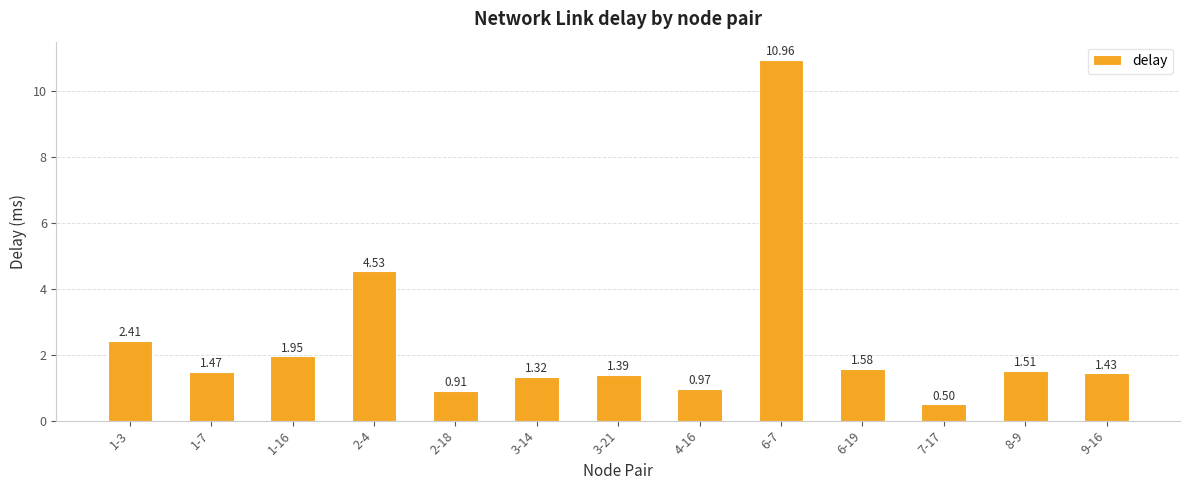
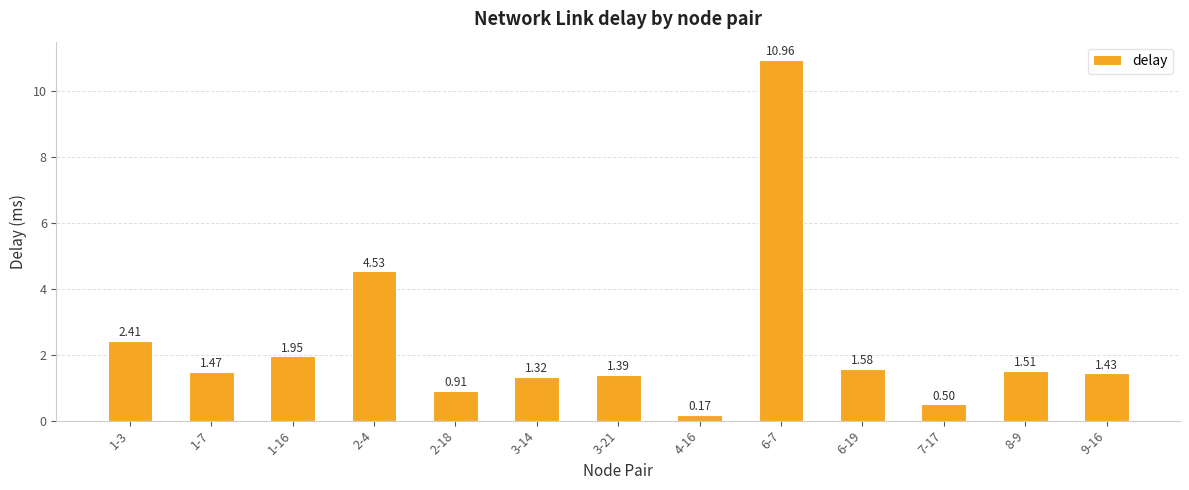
4-16: 0.97 -> 0.17
